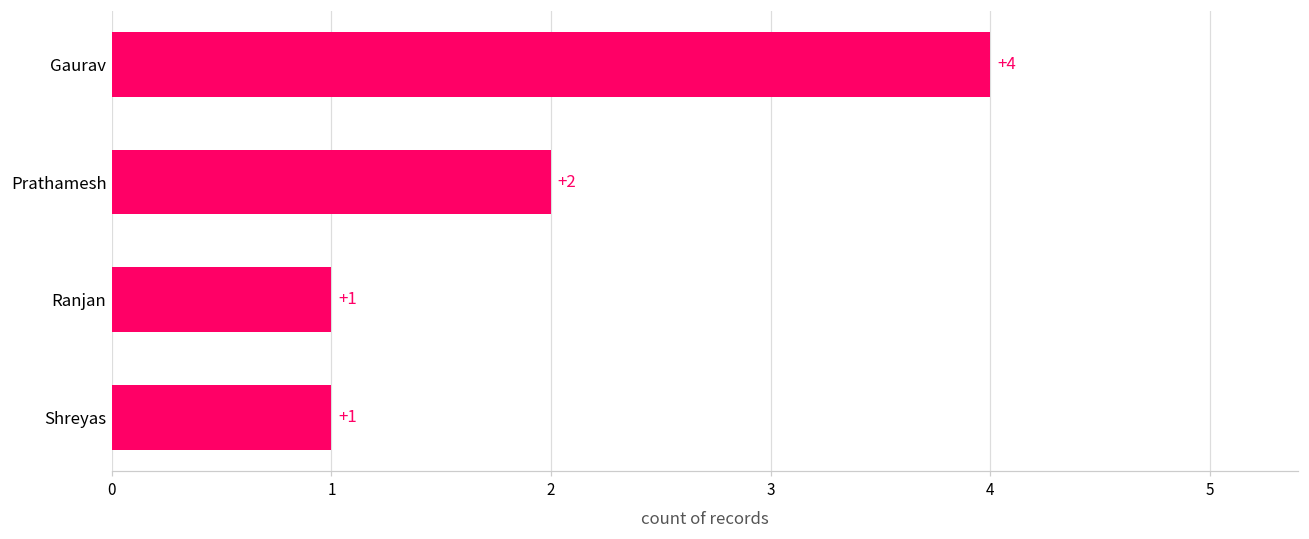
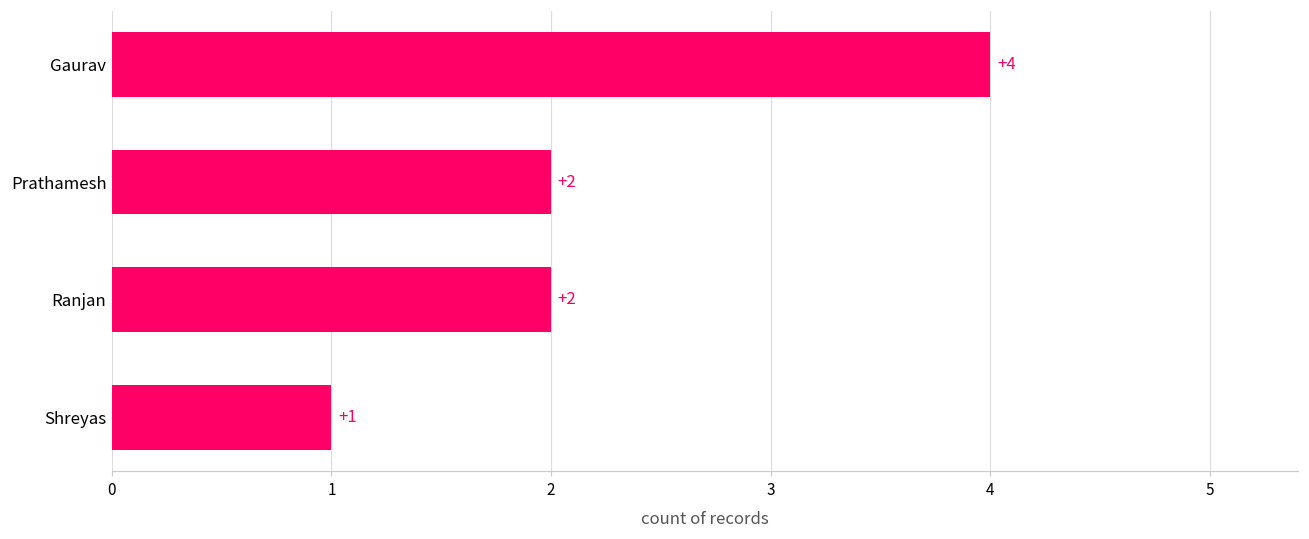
Ranjan: +1 -> +2
